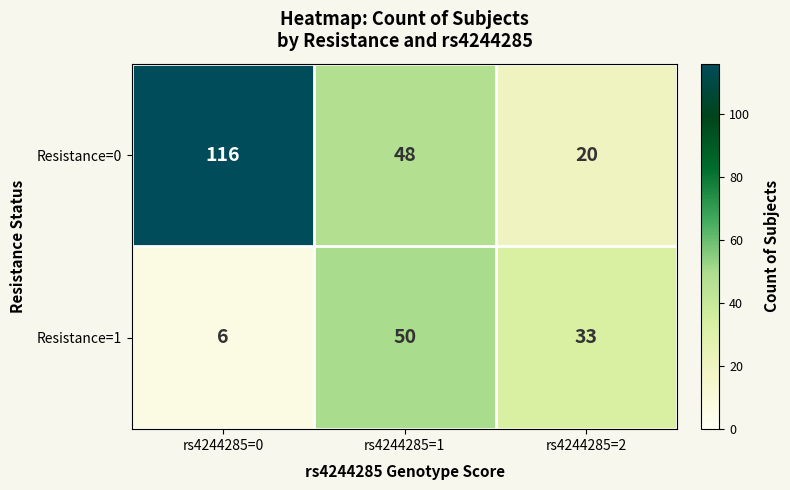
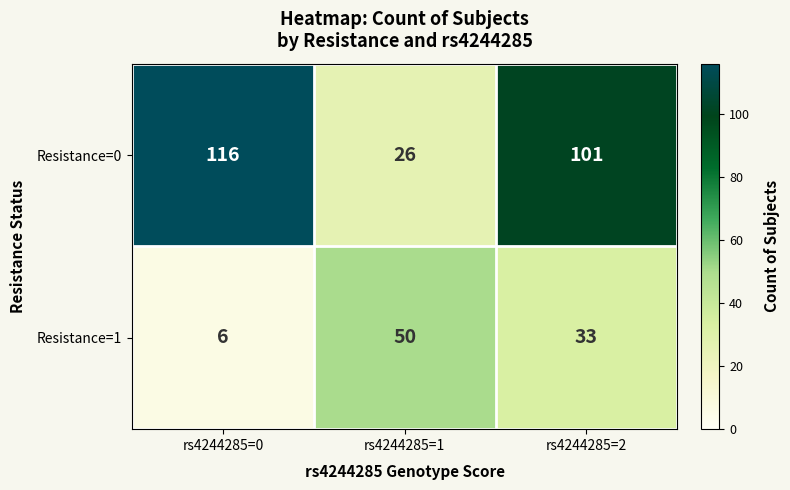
Resistance=0, rs4244285=1: 48 -> 26
Resistance=0, rs4244285=2: 20 -> 101
